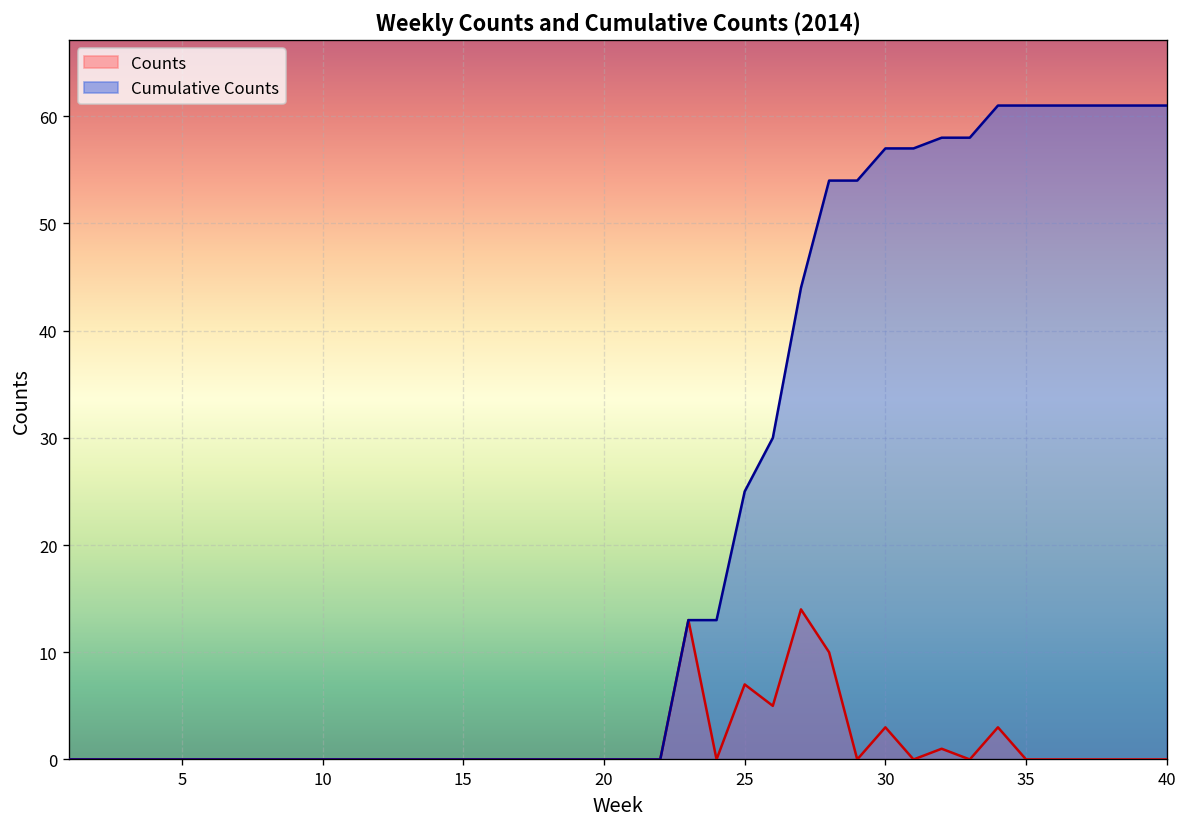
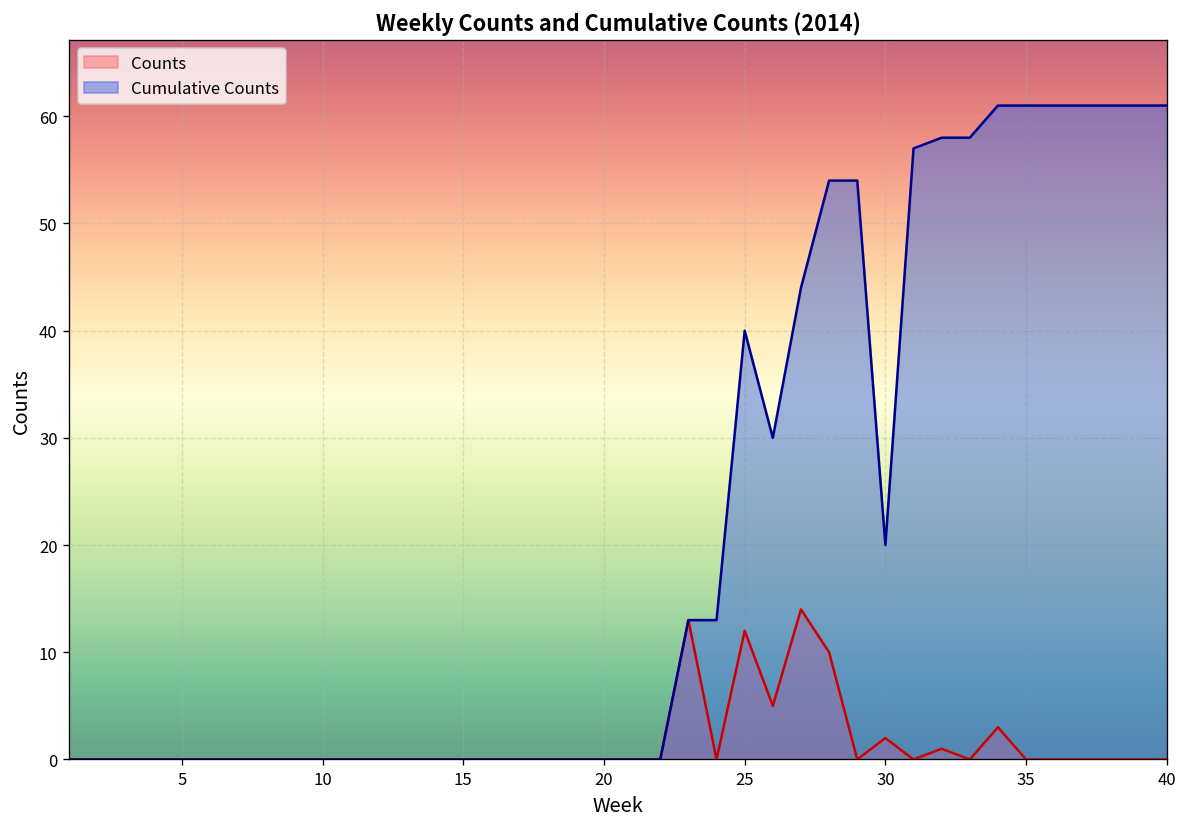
Counts, 25: 7 -> 12
Cumulative Counts, 25: 25 -> 40
Counts, 30: 3 -> 2
Cumulative Counts, 30: 57 -> 20
